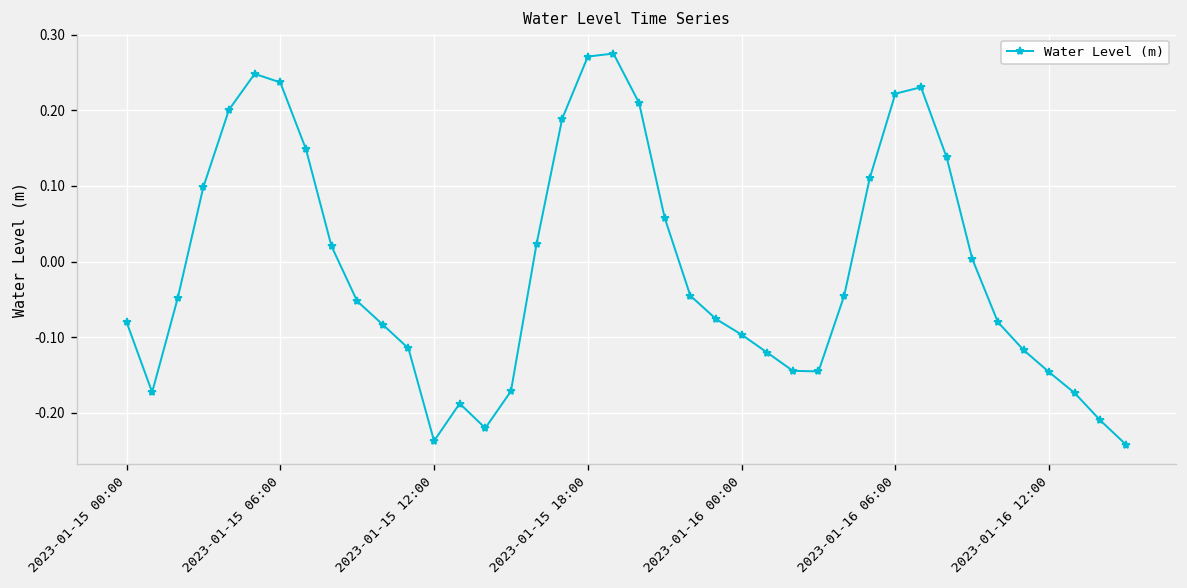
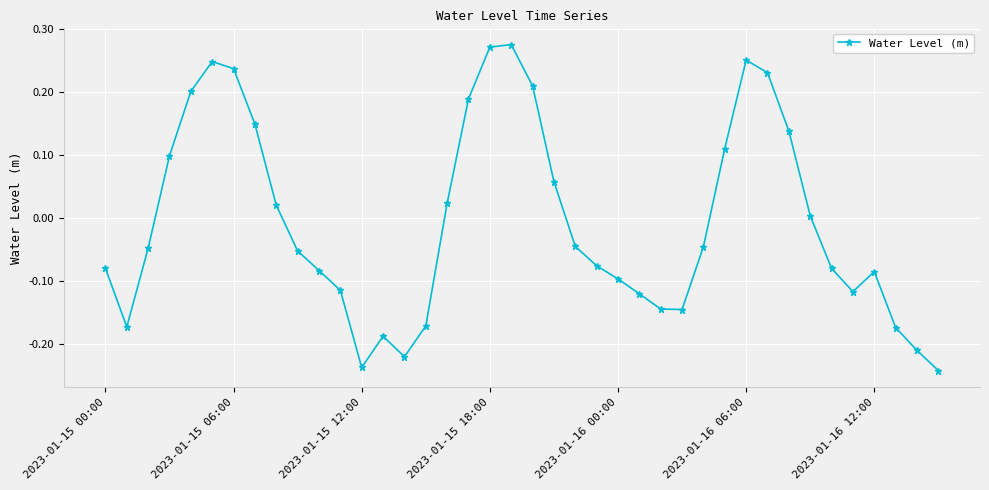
2023-01-16 06:00: 0.22 -> 0.25
2023-01-16 12:00: -0.15 -> -0.09
